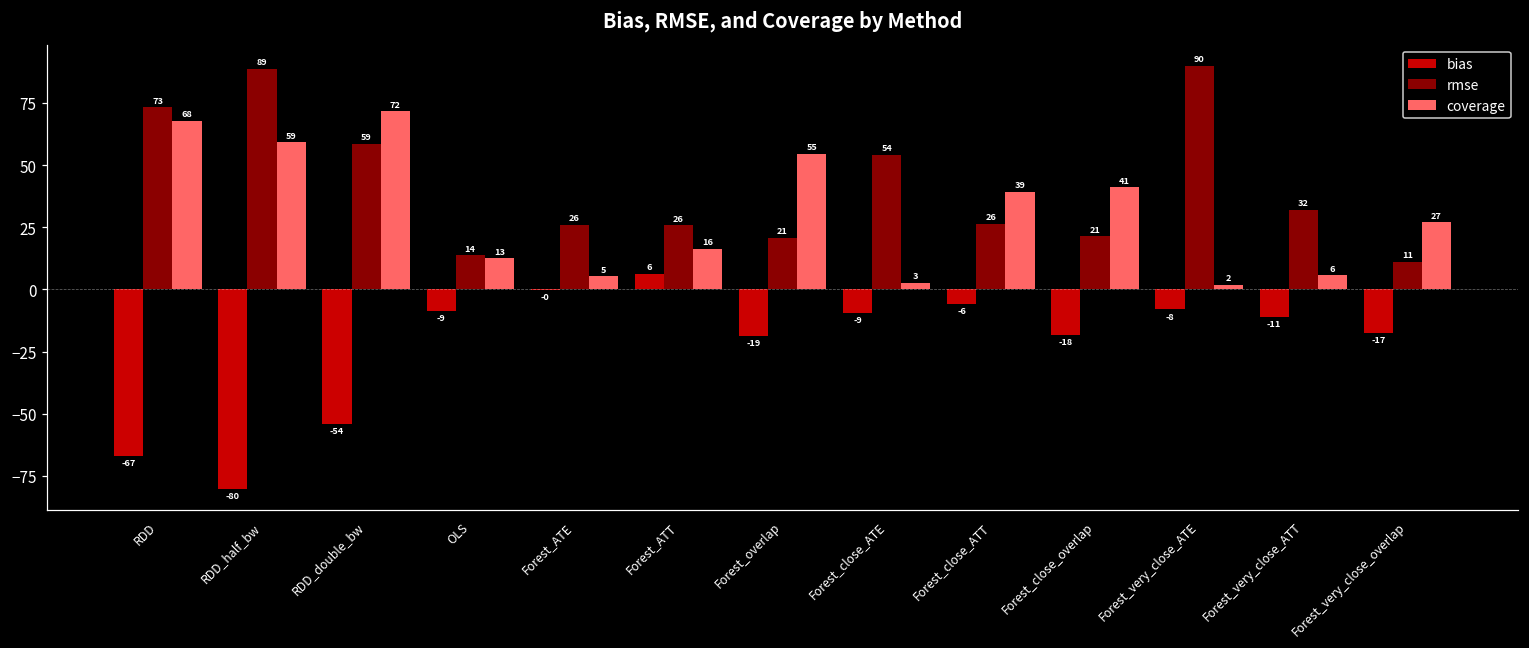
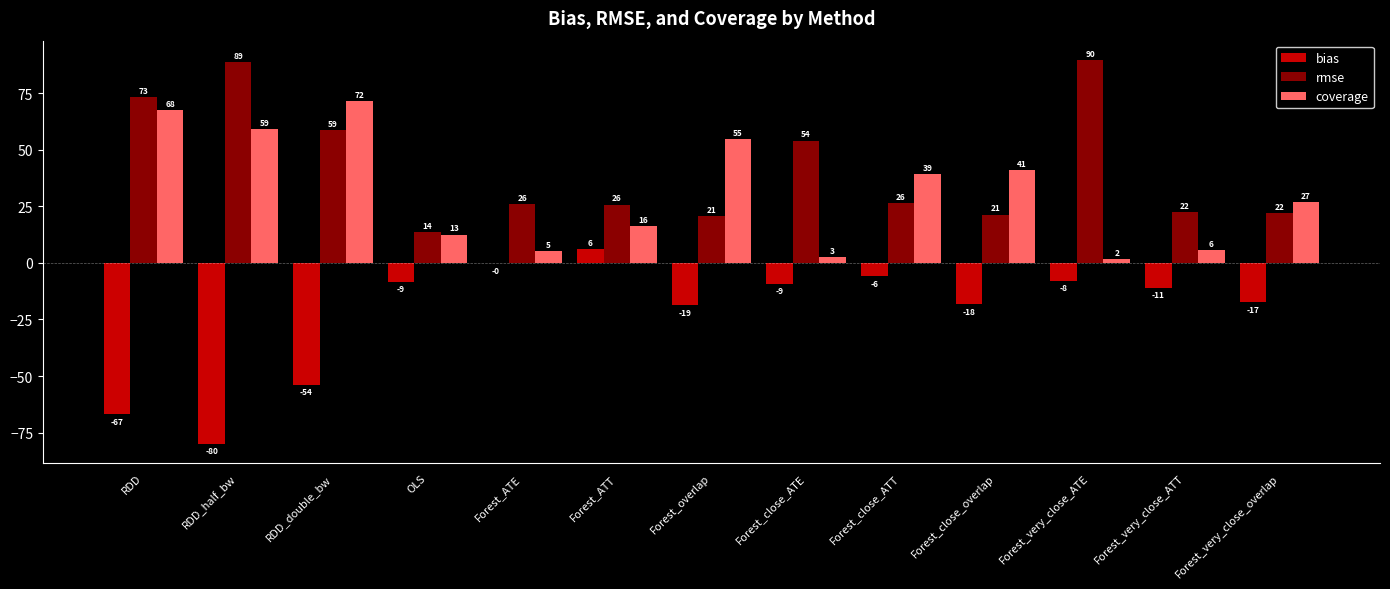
rmse, Forest_very_close_ATT: 32 -> 22
rmse, Forest_very_close_overlap: 11 -> 22
